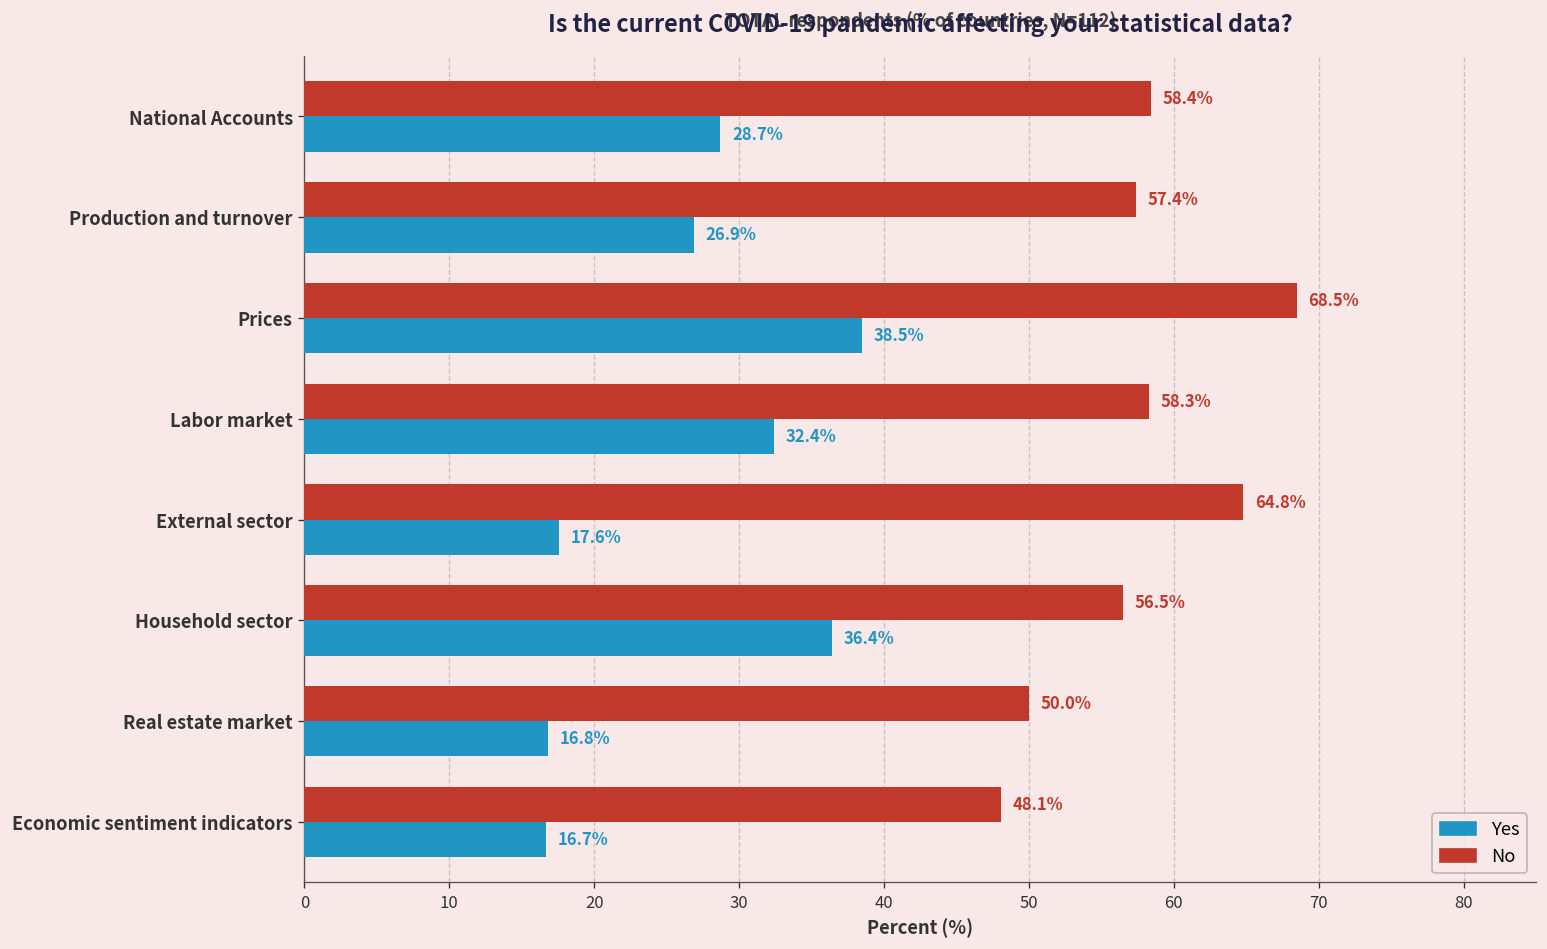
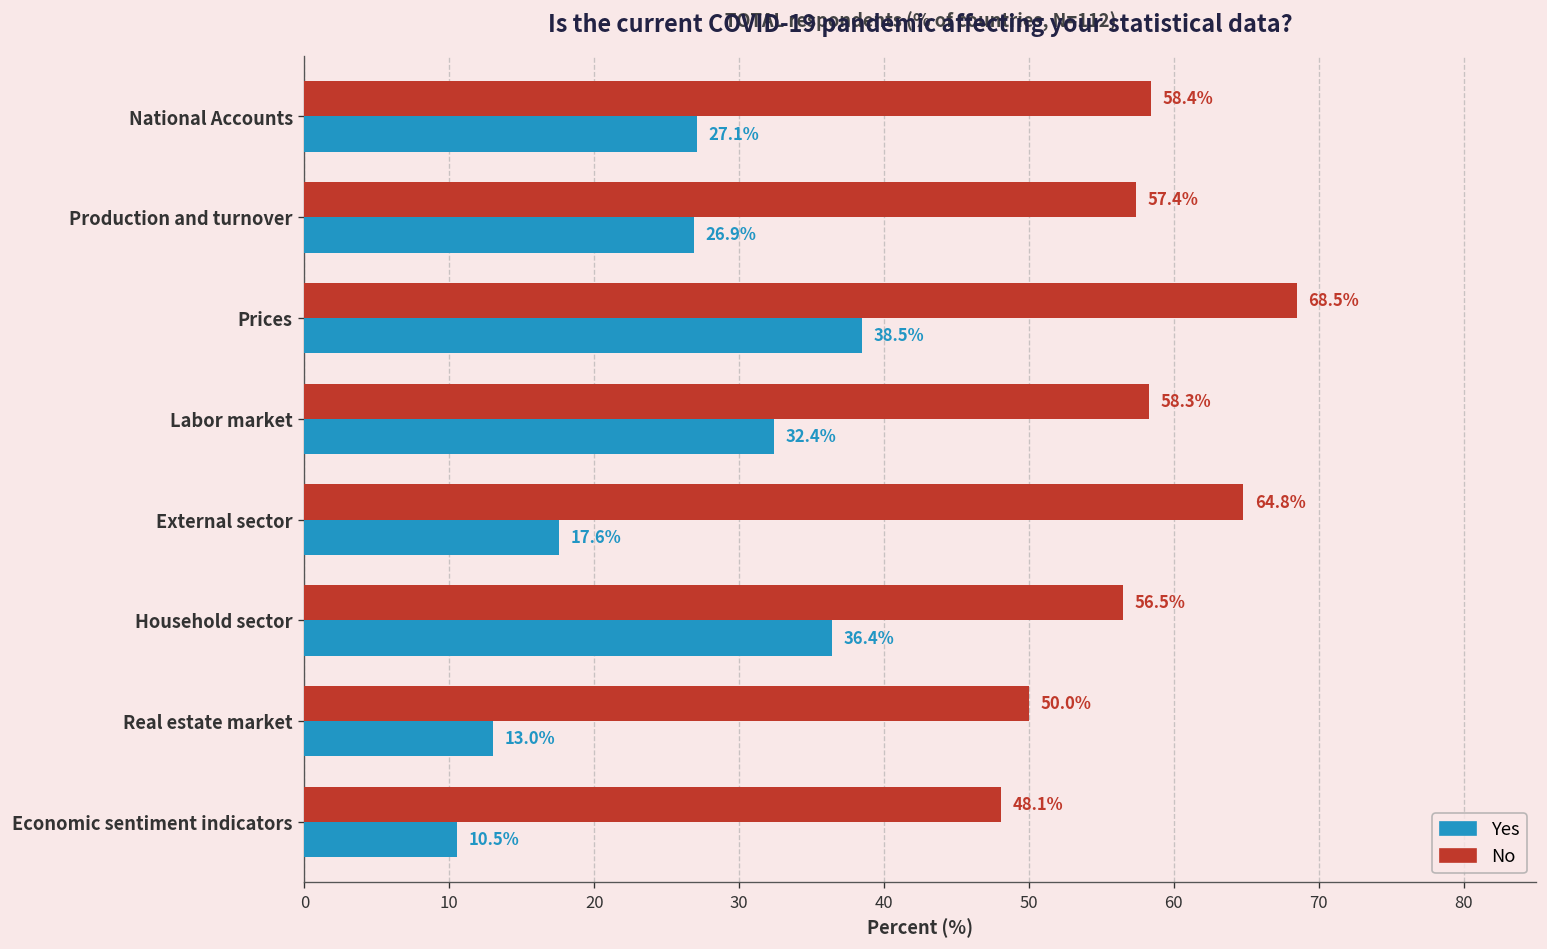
Yes, National Accounts: 28.7% -> 27.1%
Yes, Real estate market: 16.8% -> 13.0%
Yes, Economic sentiment indicators: 16.7% -> 10.5%
